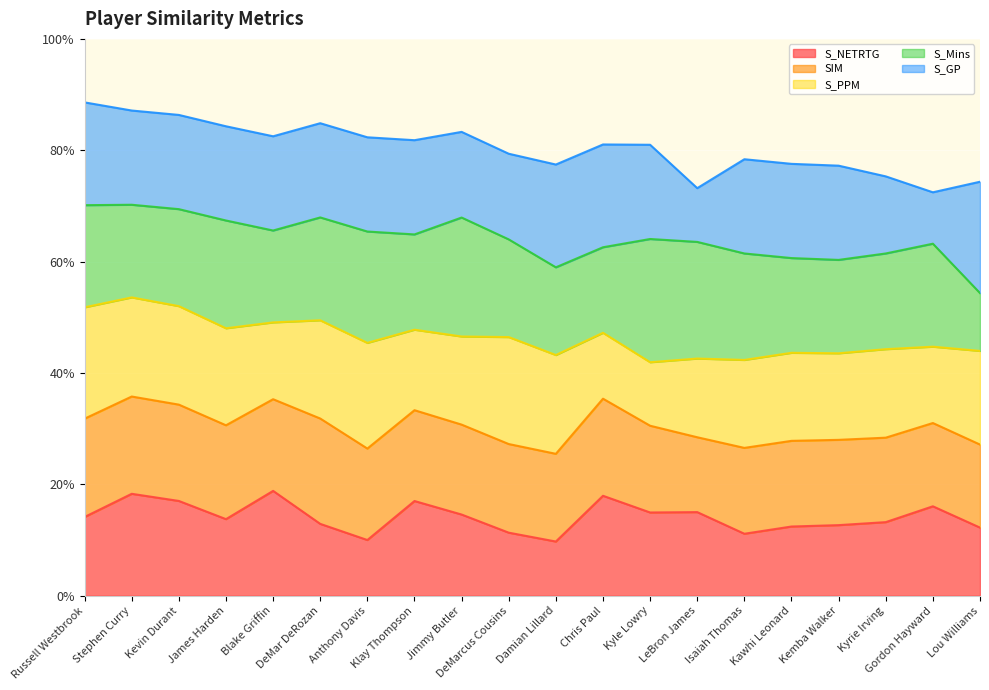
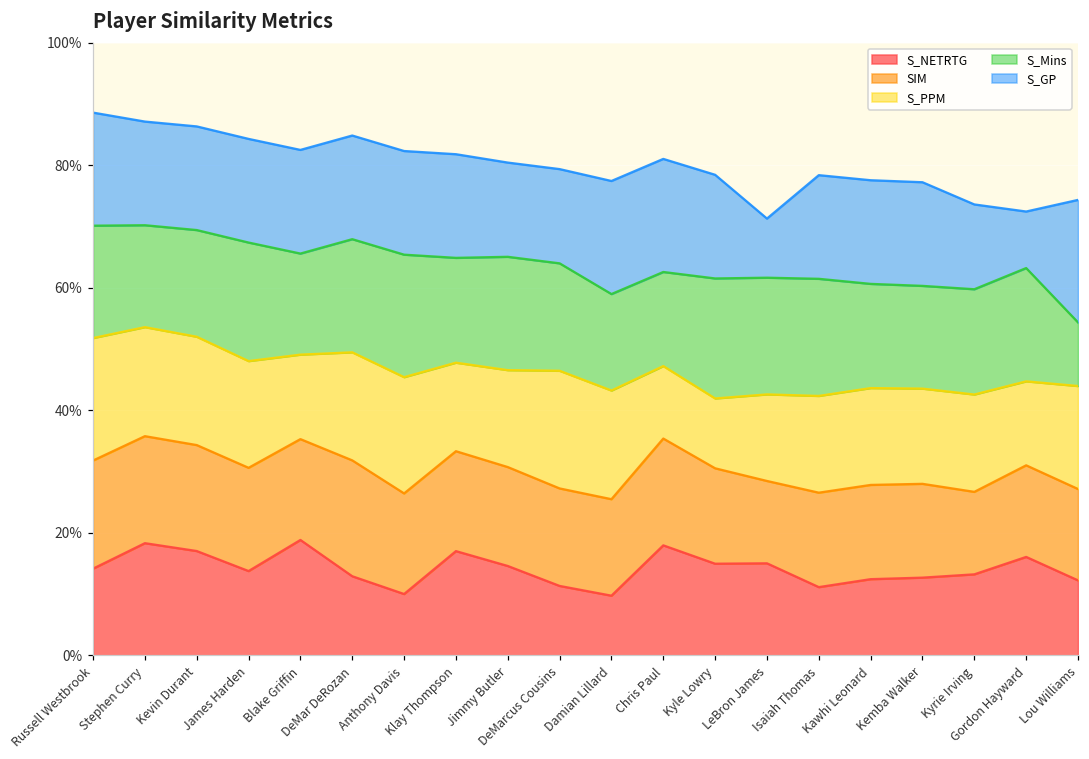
S_Mins, Jimmy Butler: 21% -> 19%
S_Mins, Kyle Lowry: 22% -> 20%
S_Mins, LeBron James: 21% -> 19%
SIM, Kyrie Irving: 15% -> 13%
